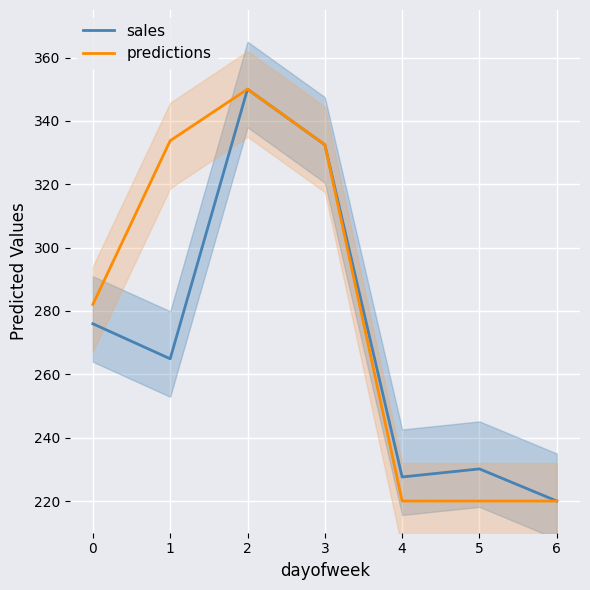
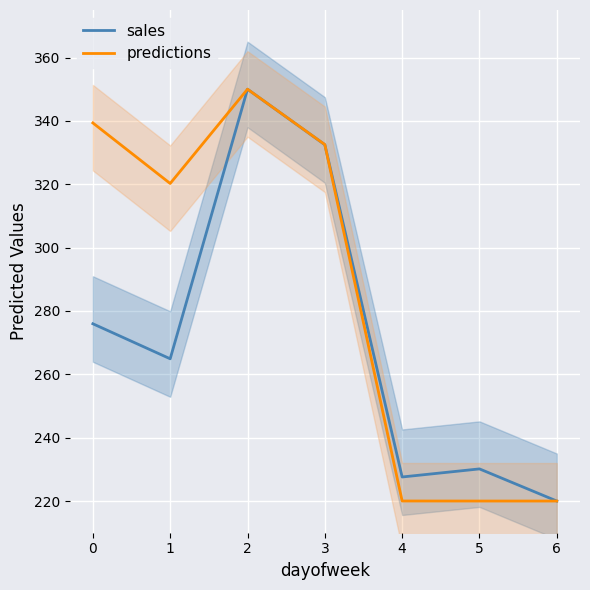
predictions, 0: 282 -> 339
predictions, 1: 334 -> 320
